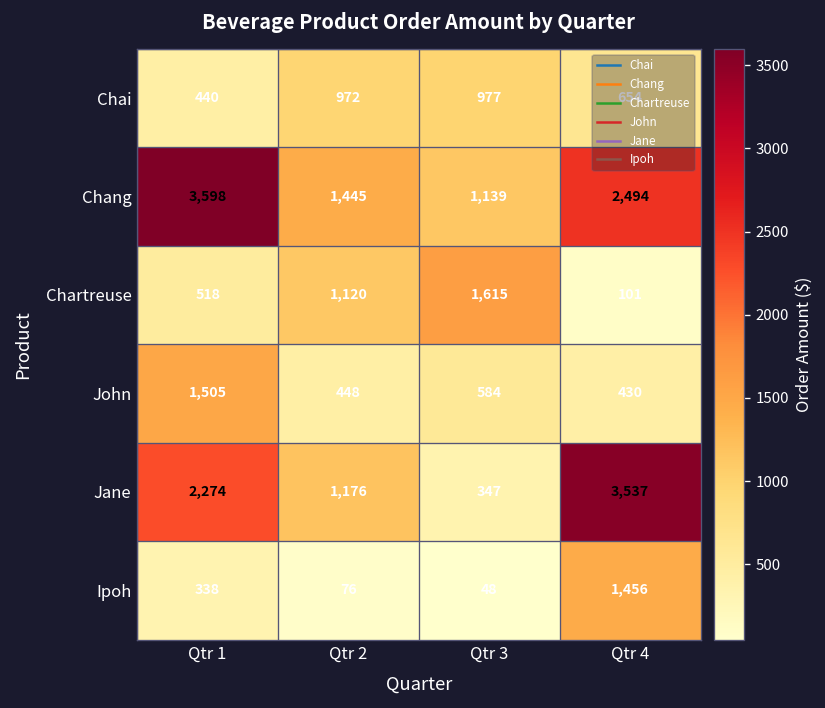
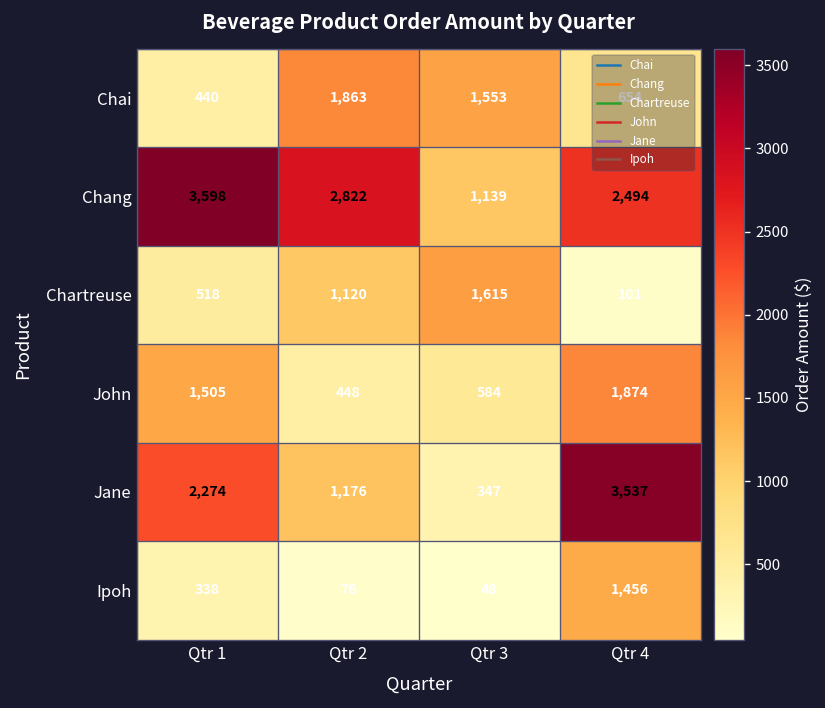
Chai, Qtr 2: 972 -> 1,863
Chai, Qtr 3: 977 -> 1,553
Chang, Qtr 2: 1,445 -> 2,822
John, Qtr 4: 430 -> 1,874
